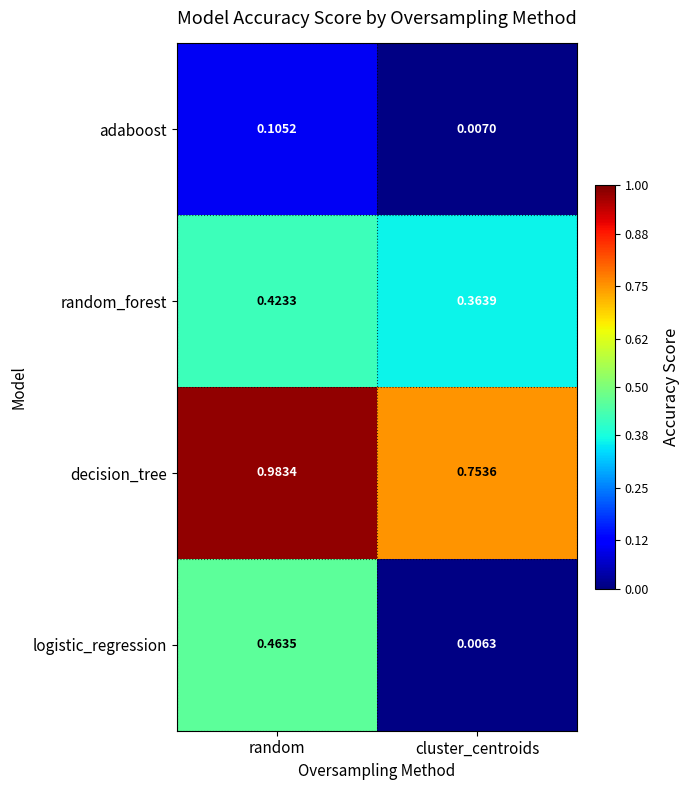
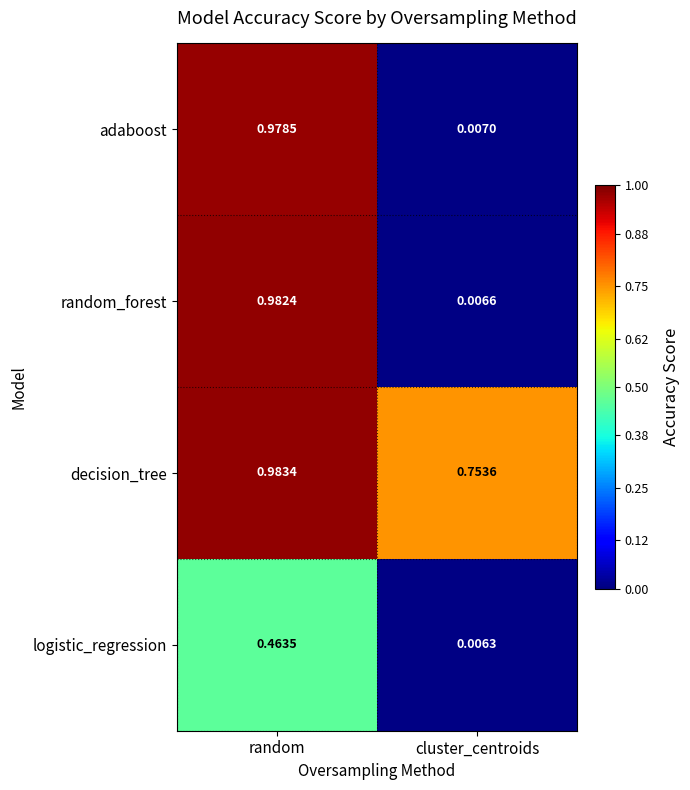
adaboost, random: 0.1052 -> 0.9785
random_forest, random: 0.4233 -> 0.9824
random_forest, cluster_centroids: 0.3639 -> 0.0066
